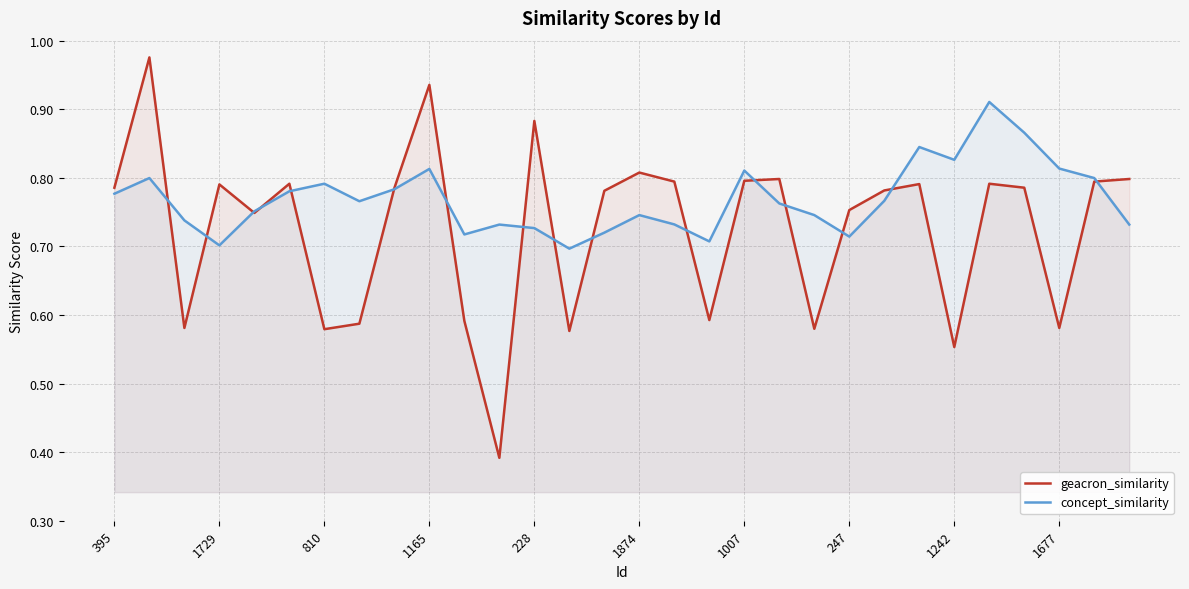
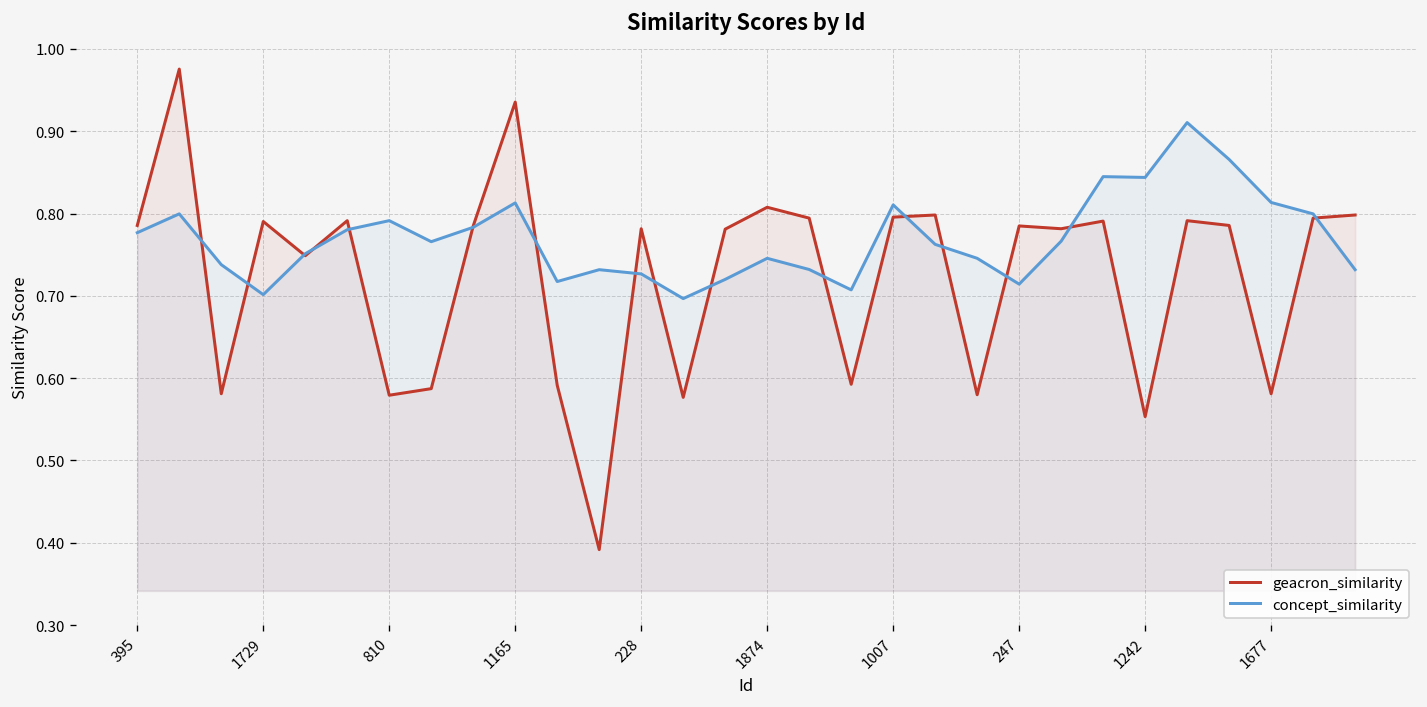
geacron_similarity, 228: 0.88 -> 0.78
geacron_similarity, 247: 0.75 -> 0.79
concept_similarity, 1242: 0.83 -> 0.84
